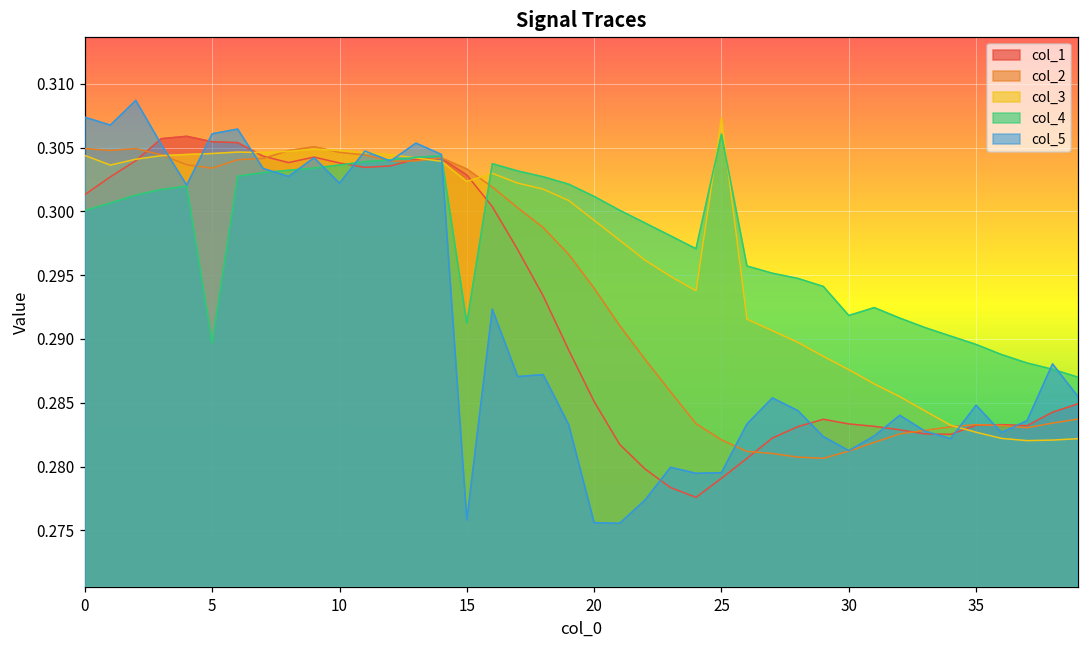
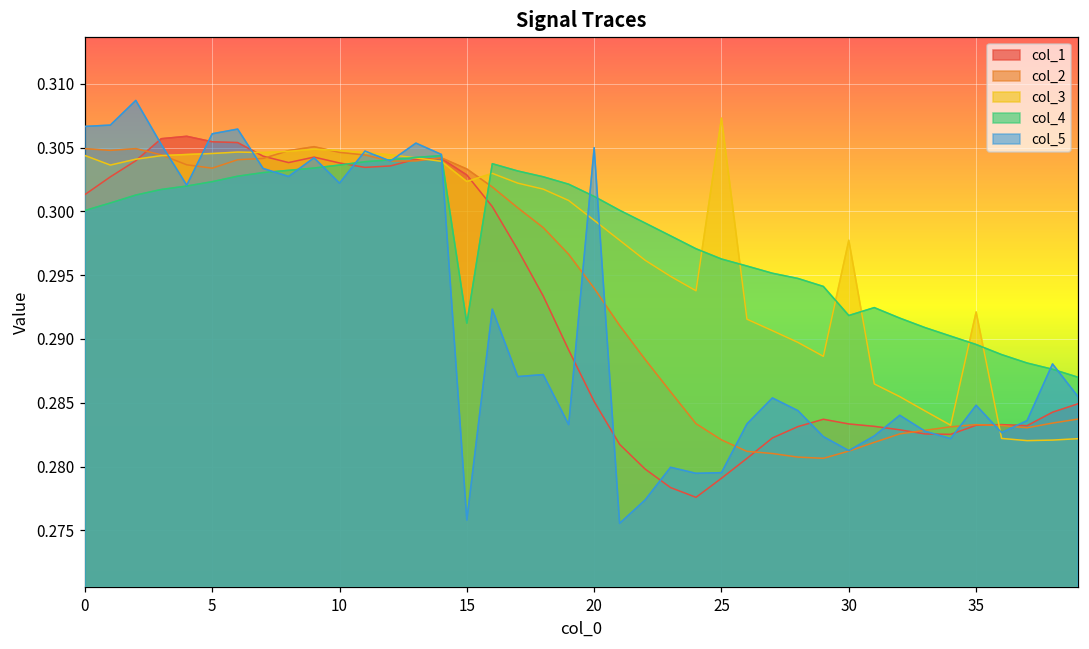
col_5, 0: 0.3074 -> 0.3067
col_4, 5: 0.2897 -> 0.3023
col_5, 20: 0.2756 -> 0.3050
col_4, 25: 0.3061 -> 0.2963
col_3, 30: 0.2876 -> 0.2977
col_3, 35: 0.2827 -> 0.2921
